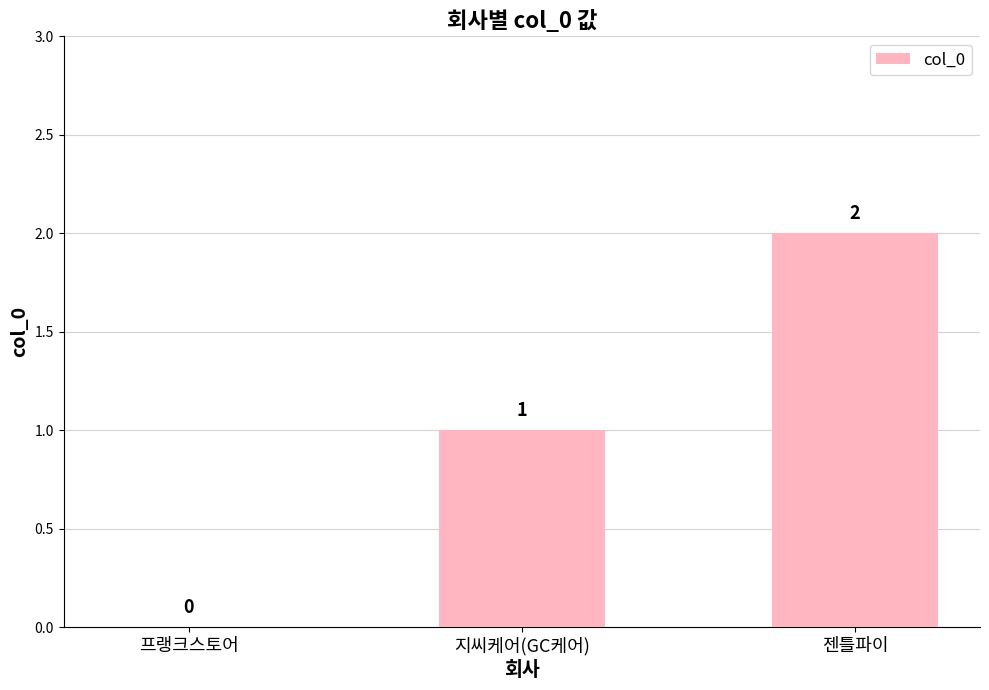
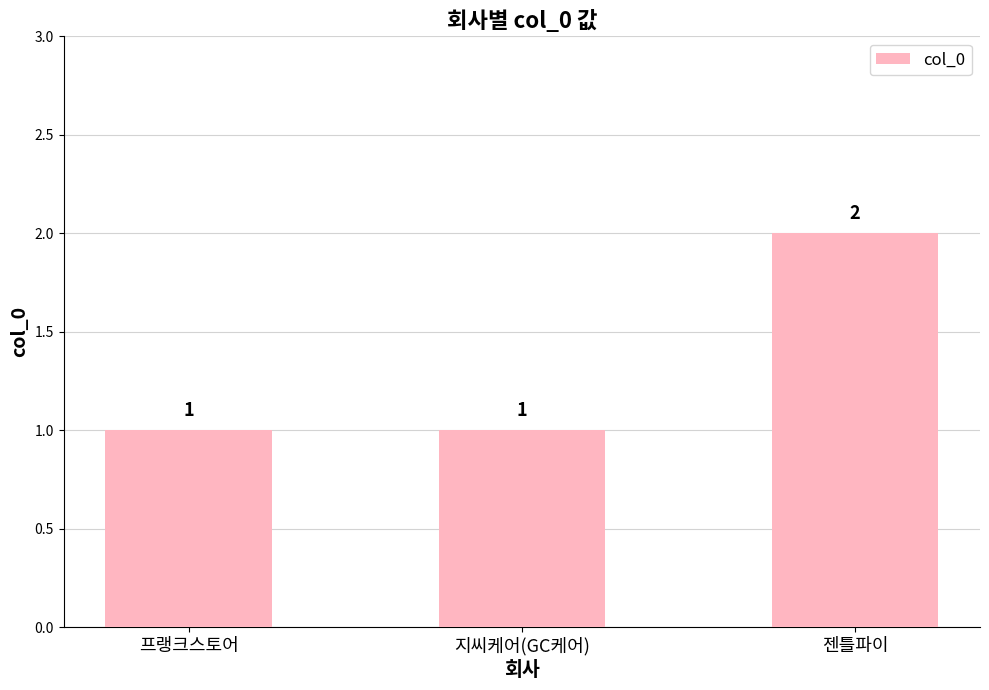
프랭크스토어: 0 -> 1
